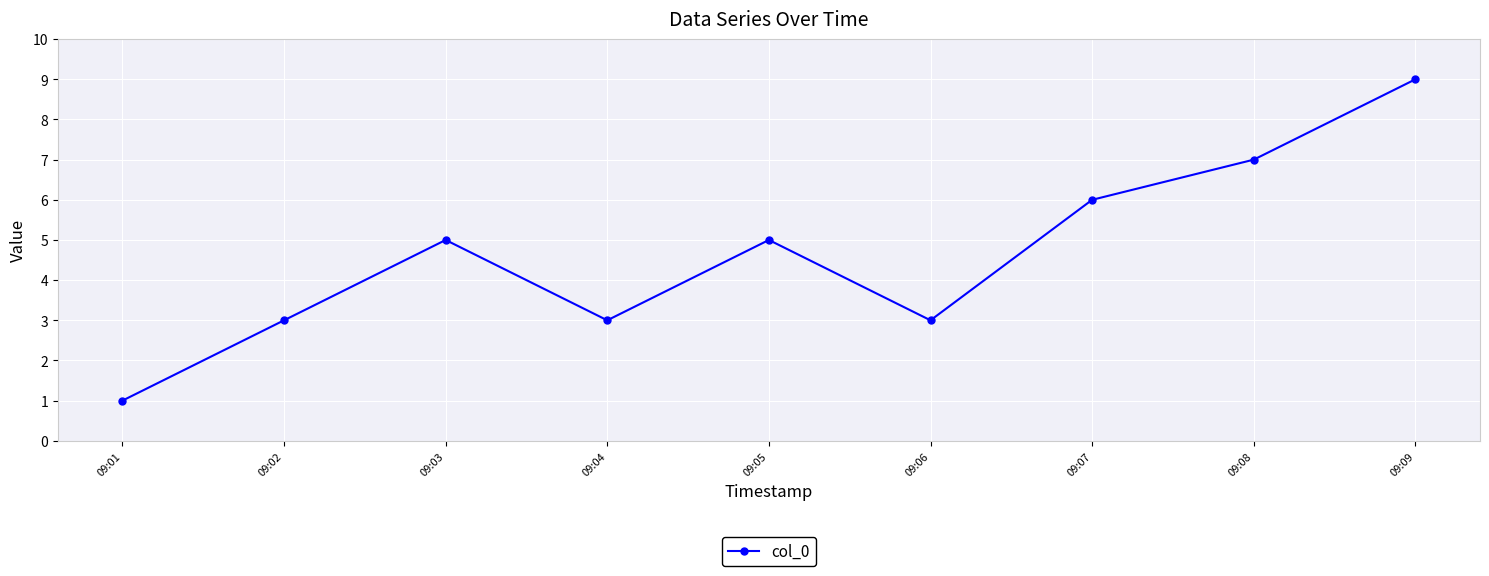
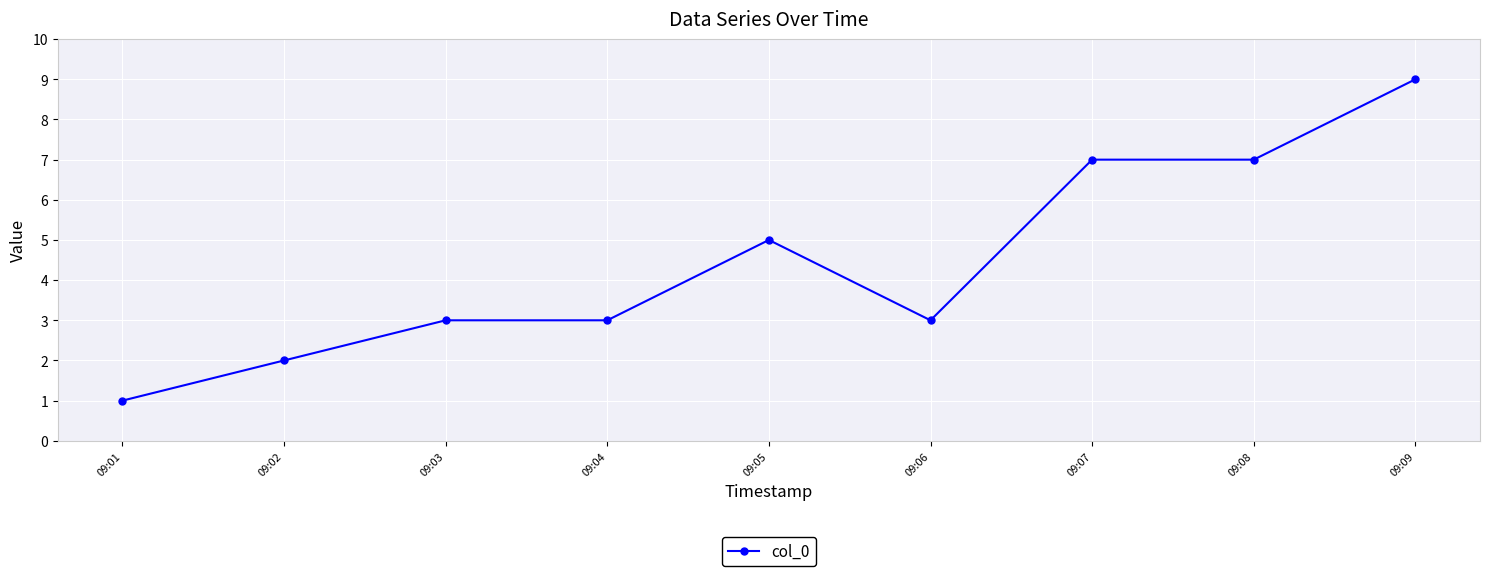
09:02: 3 -> 2
09:03: 5 -> 3
09:07: 6 -> 7
